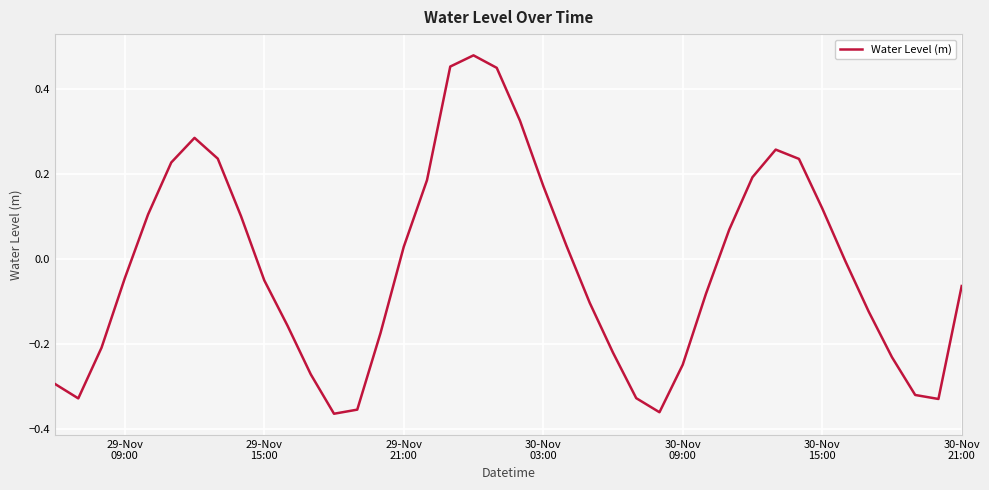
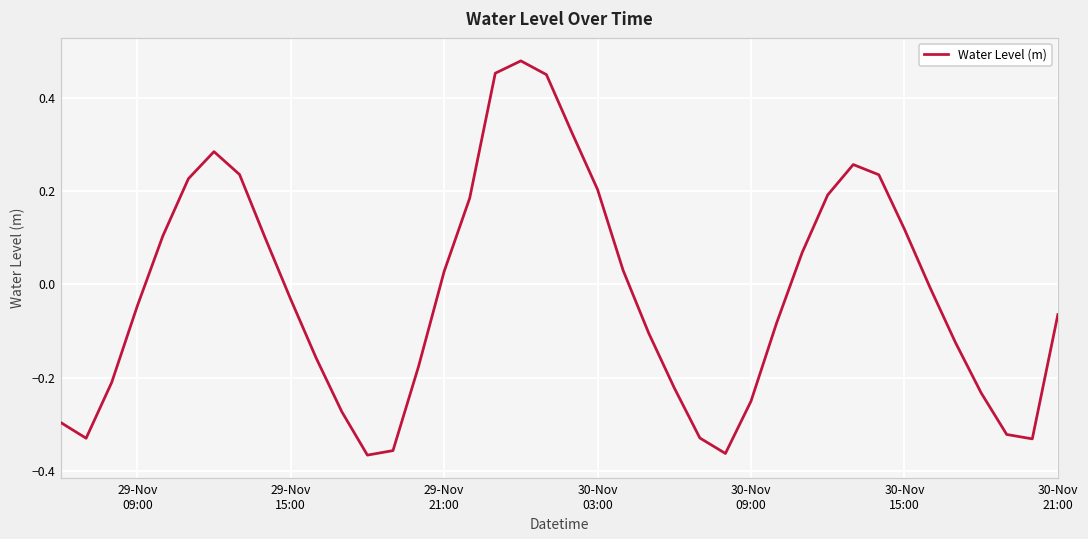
29-Nov 15:00: -0.05 -> -0.03
30-Nov 03:00: 0.17 -> 0.20
